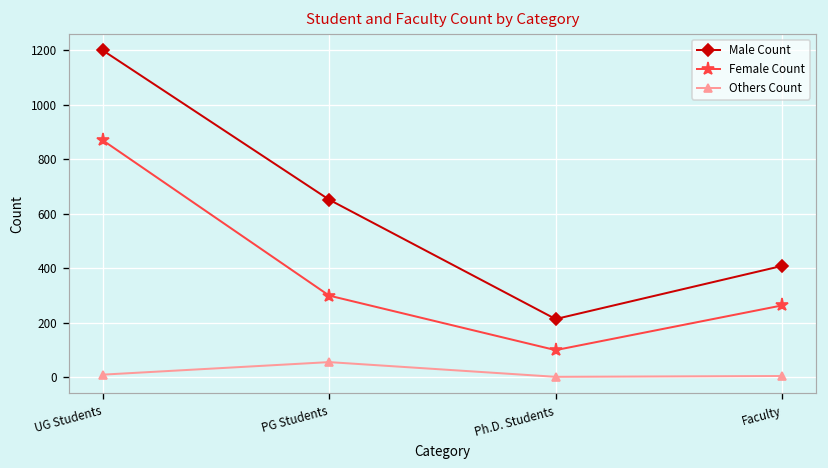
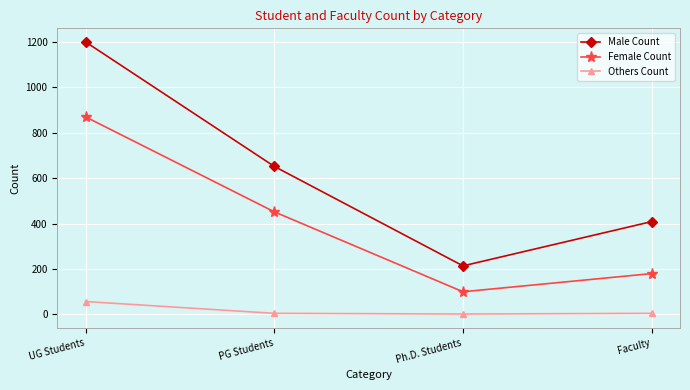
Others Count, UG Students: 10 -> 60
Female Count, PG Students: 300 -> 450
Others Count, PG Students: 60 -> 10
Female Count, Faculty: 260 -> 180
